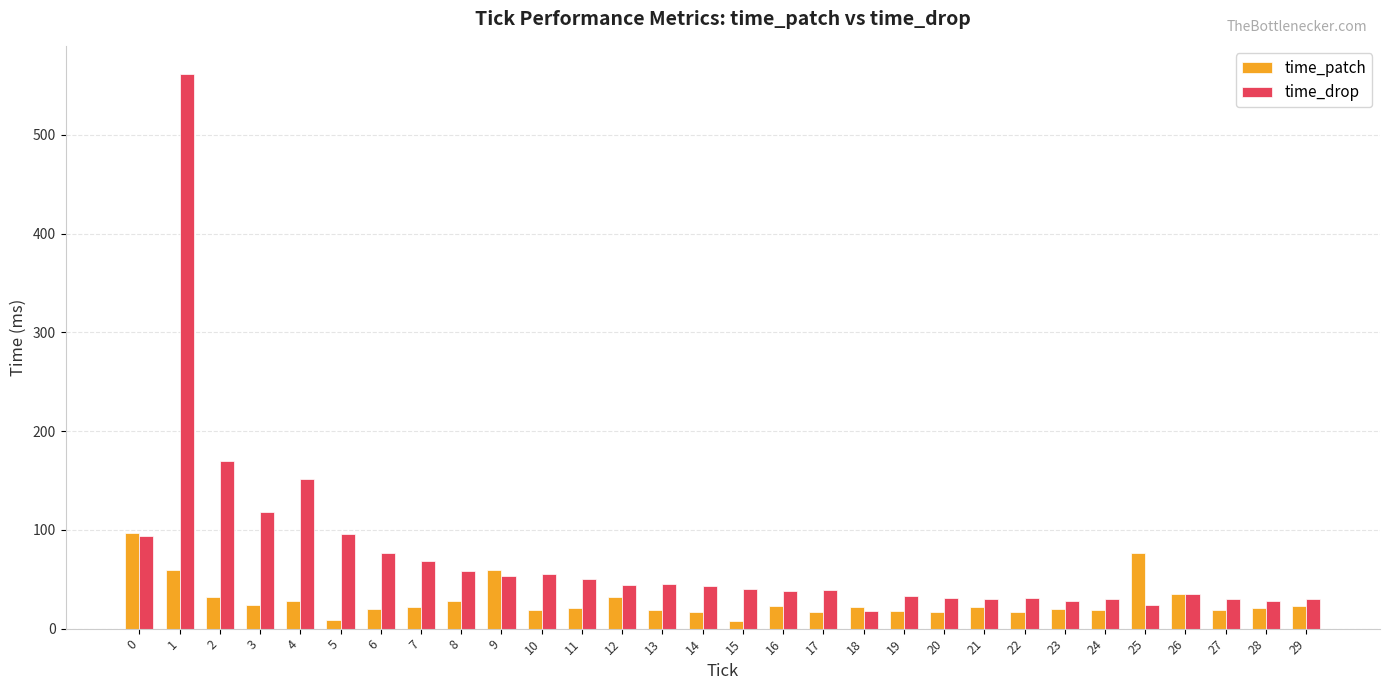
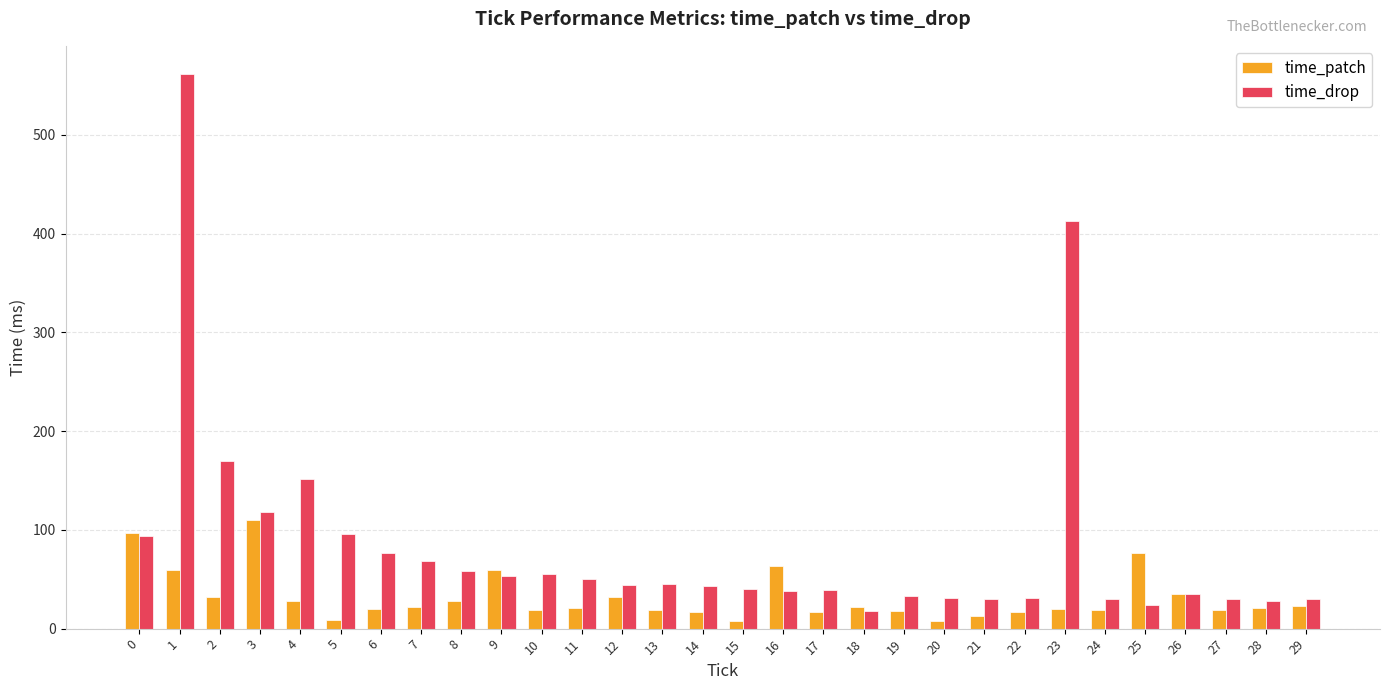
time_patch, 3: 20 -> 110
time_patch, 16: 20 -> 60
time_patch, 20: 20 -> 10
time_patch, 21: 20 -> 10
time_drop, 23: 30 -> 410
